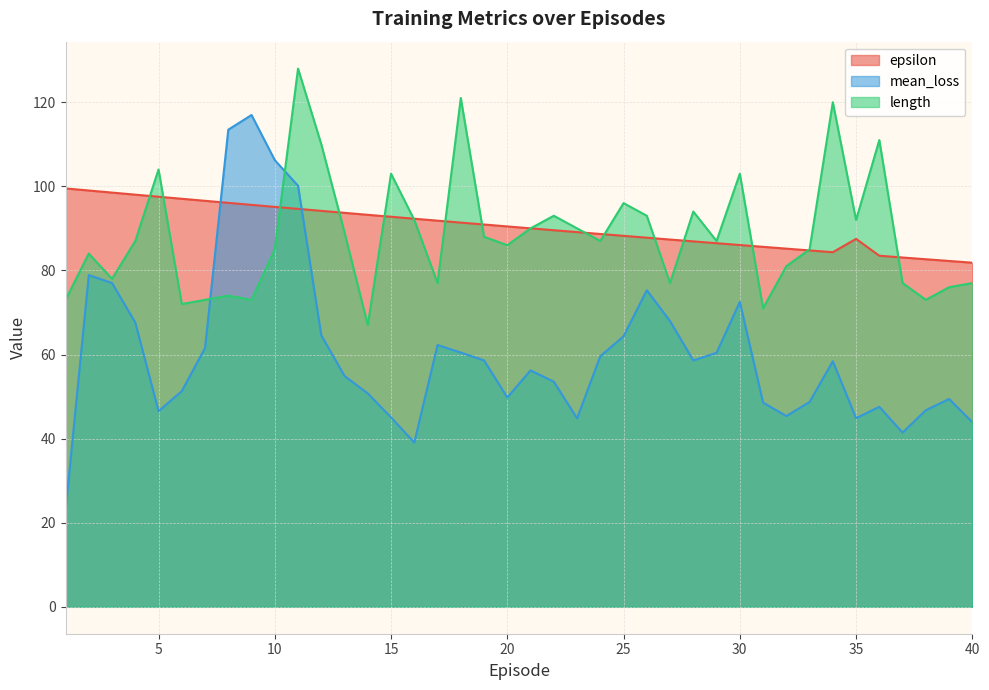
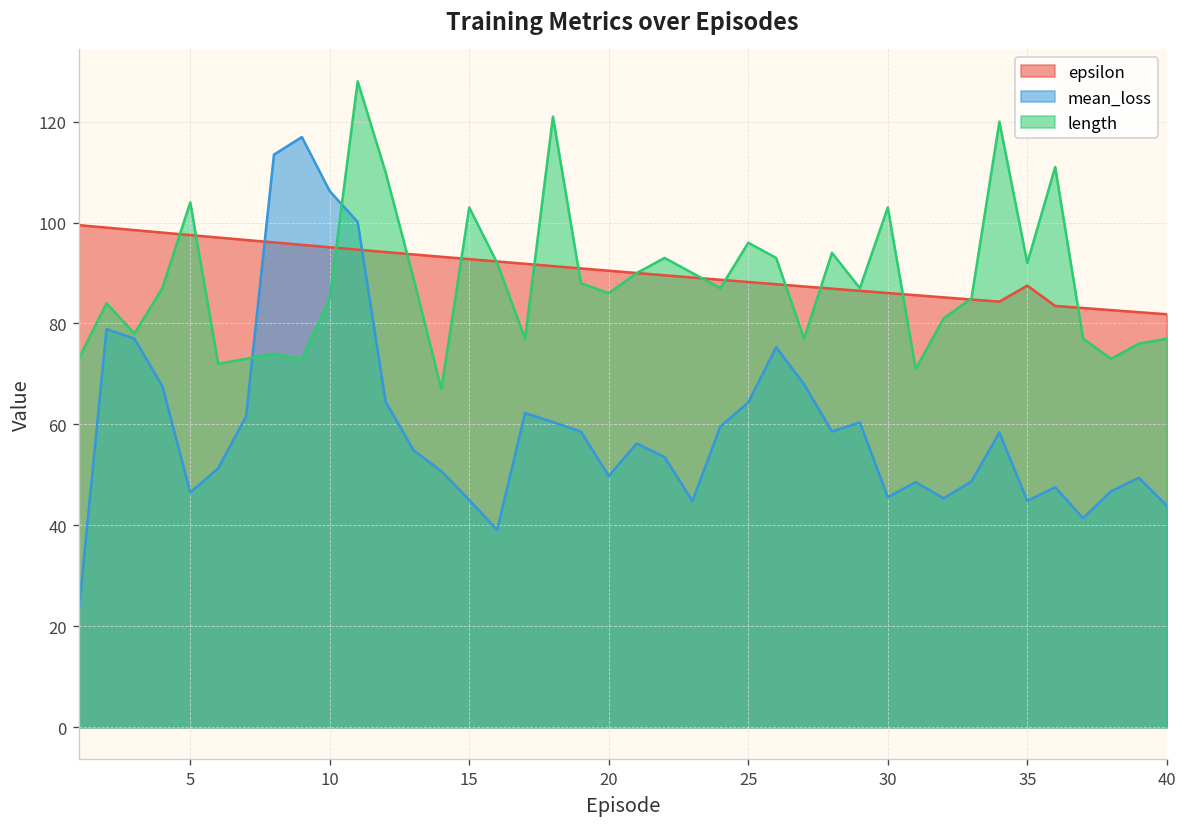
mean_loss, 30: 73 -> 46
